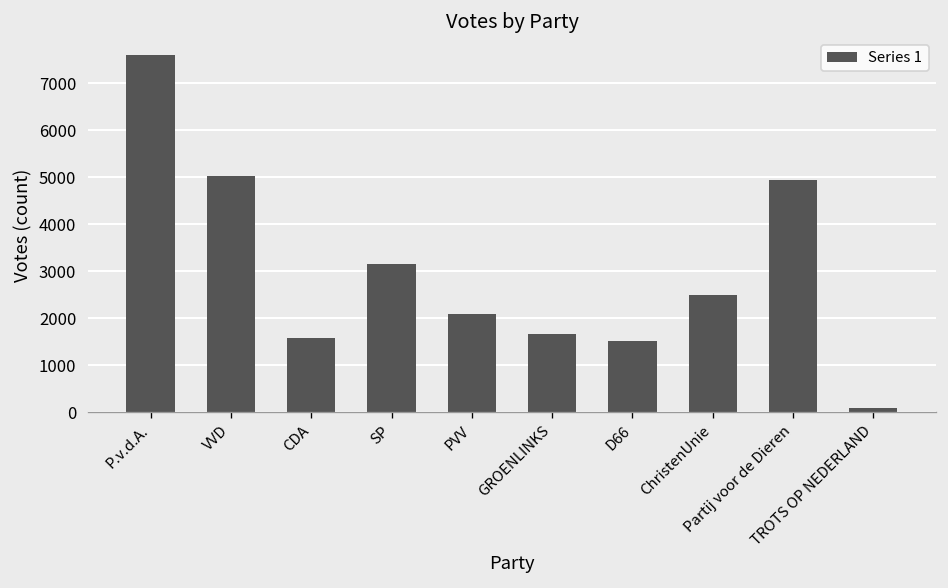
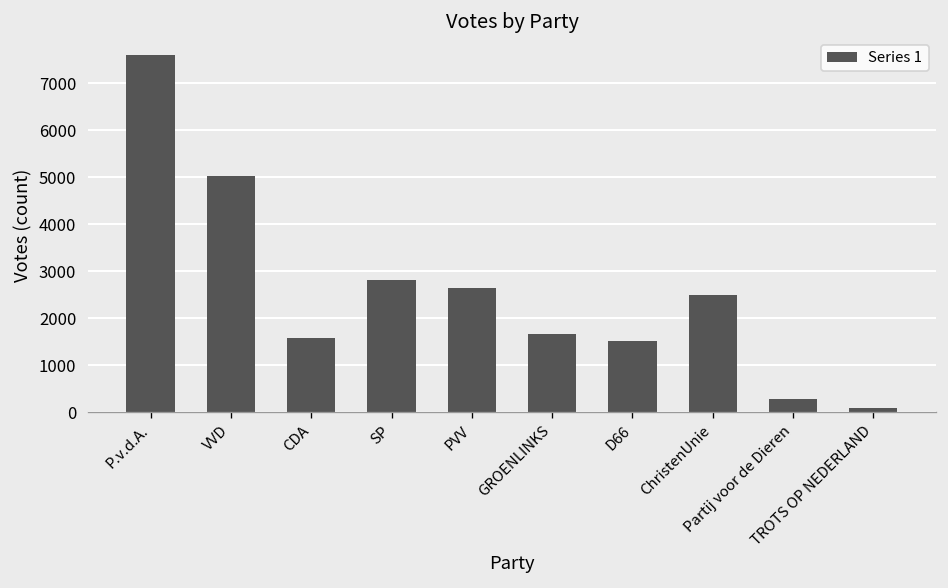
SP: 3100 -> 2800
PVV: 2100 -> 2700
Partij voor de Dieren: 4900 -> 300
